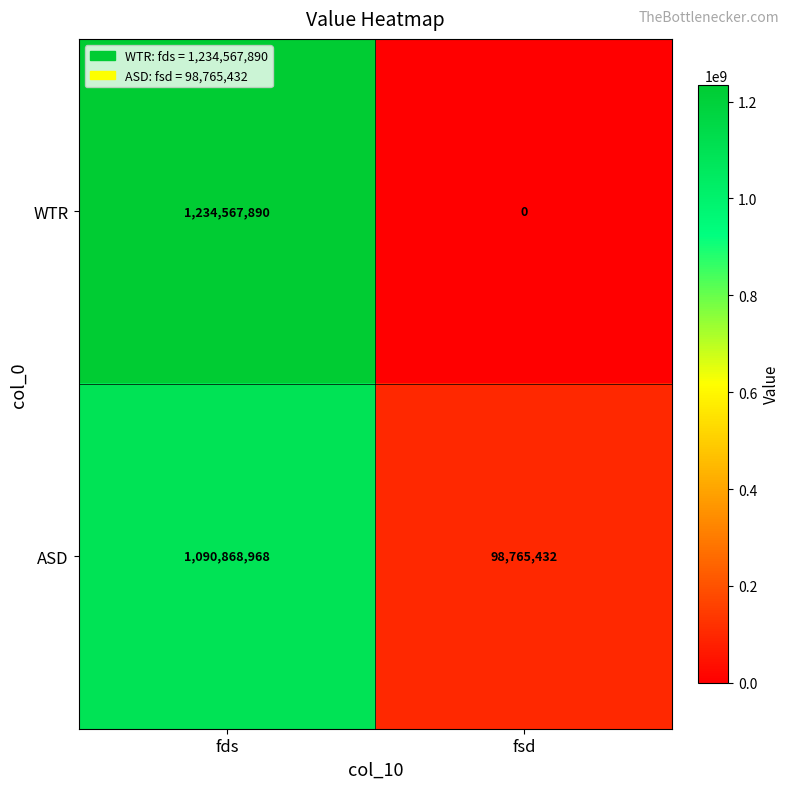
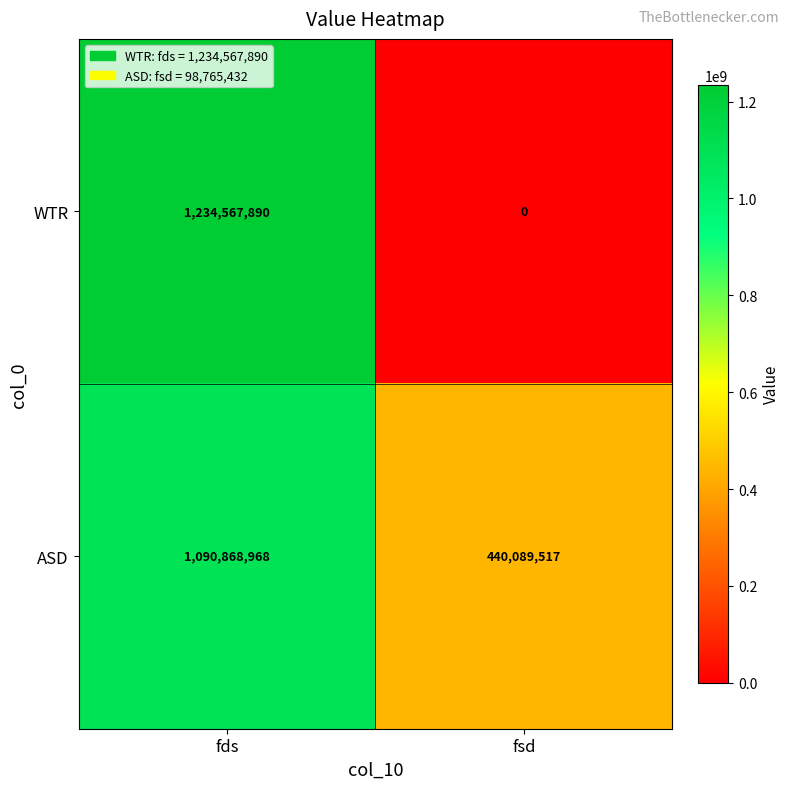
ASD, fsd: 98,765,432 -> 440,089,517
